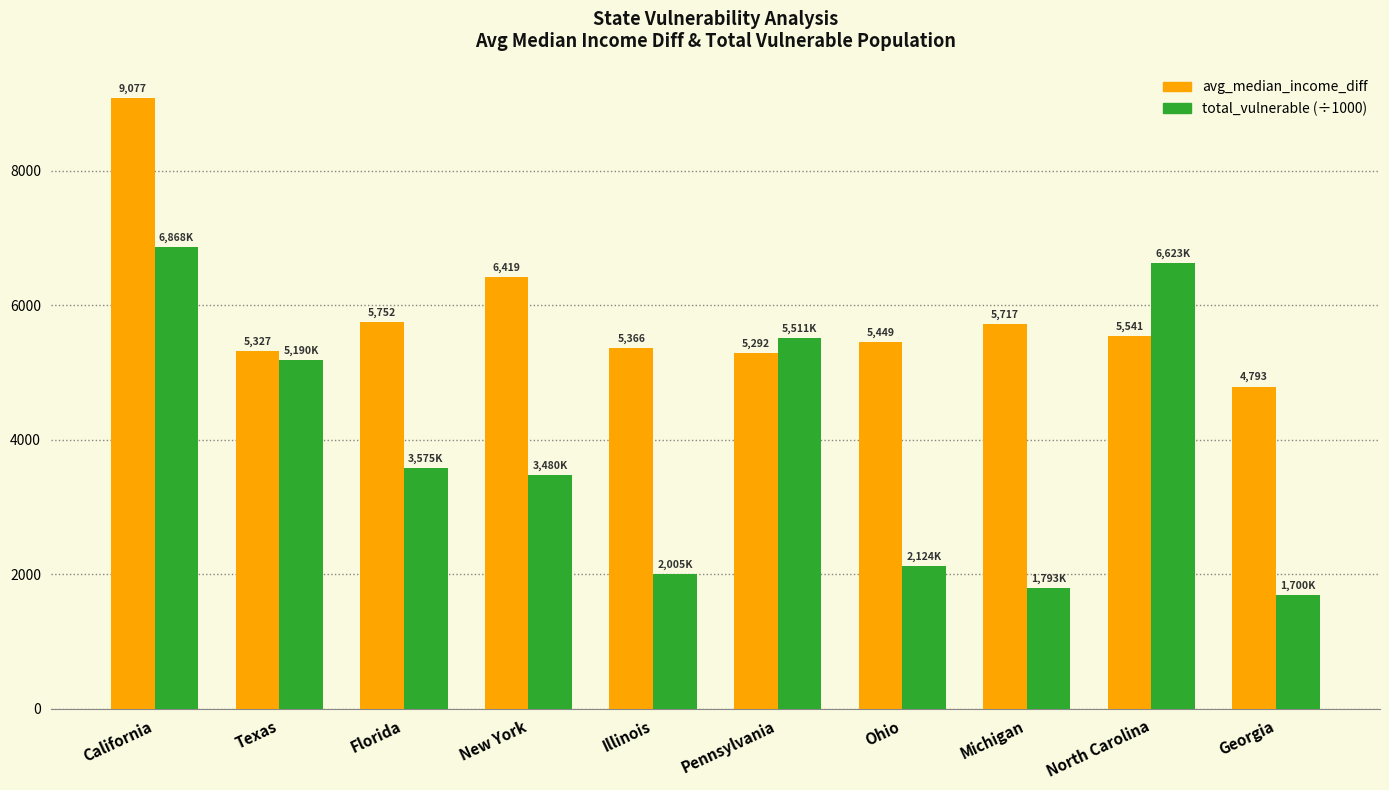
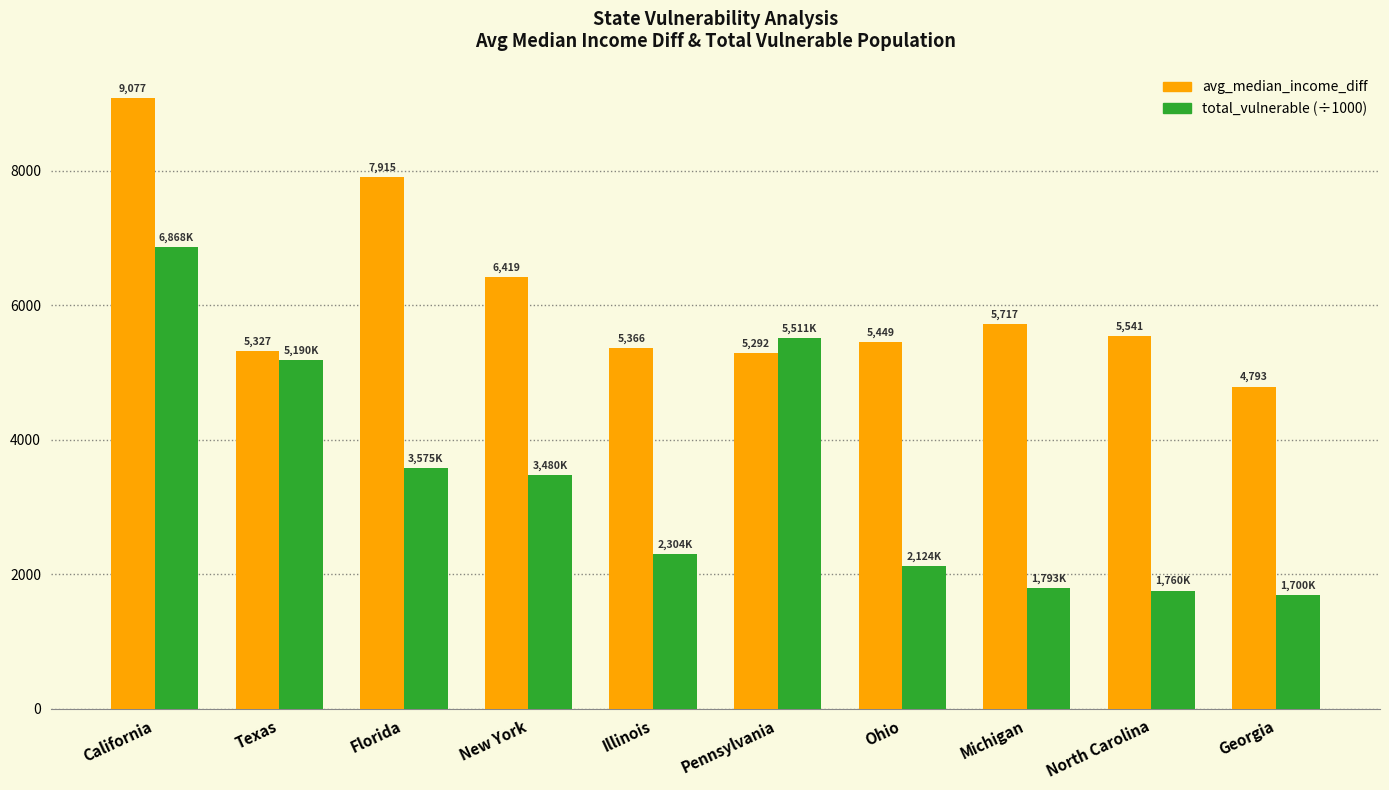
avg_median_income_diff, Florida: 5,752 -> 7,915
total_vulnerable (÷1000), Illinois: 2,005K -> 2,304K
total_vulnerable (÷1000), North Carolina: 6,623K -> 1,760K
